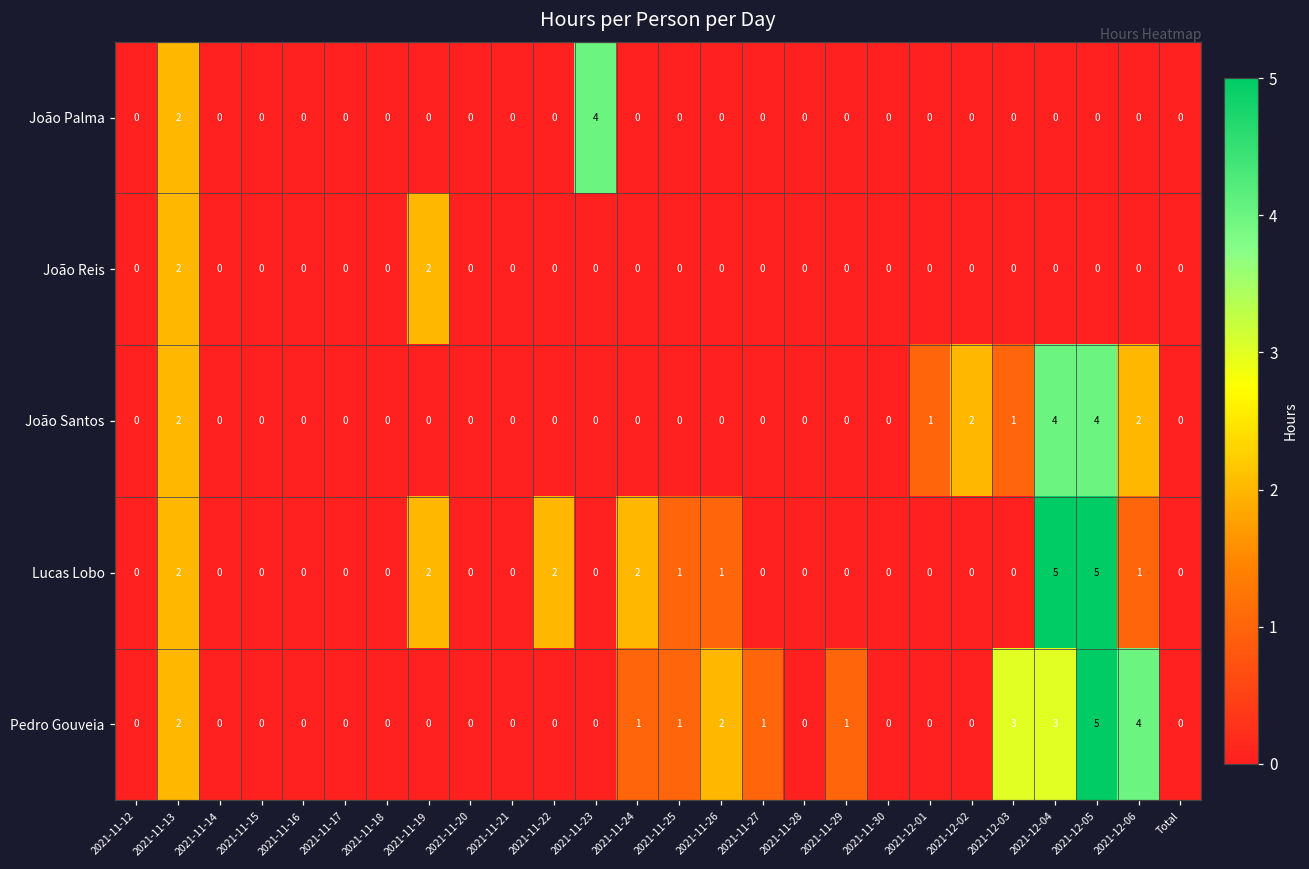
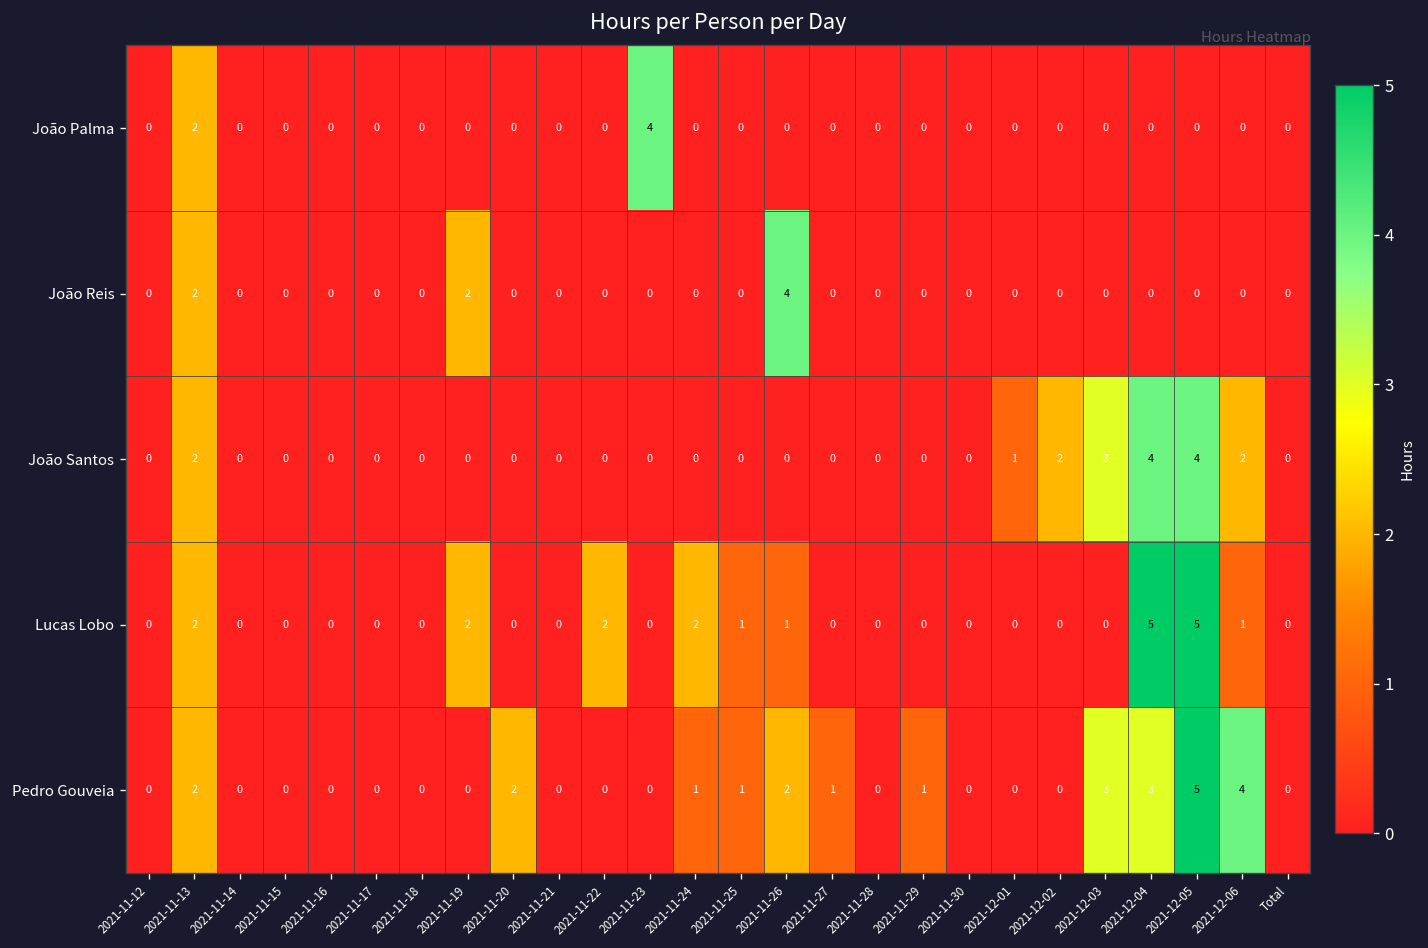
João Reis, 2021-11-26: 0 -> 4
João Santos, 2021-12-03: 1 -> 3
Pedro Gouveia, 2021-11-20: 0 -> 2
